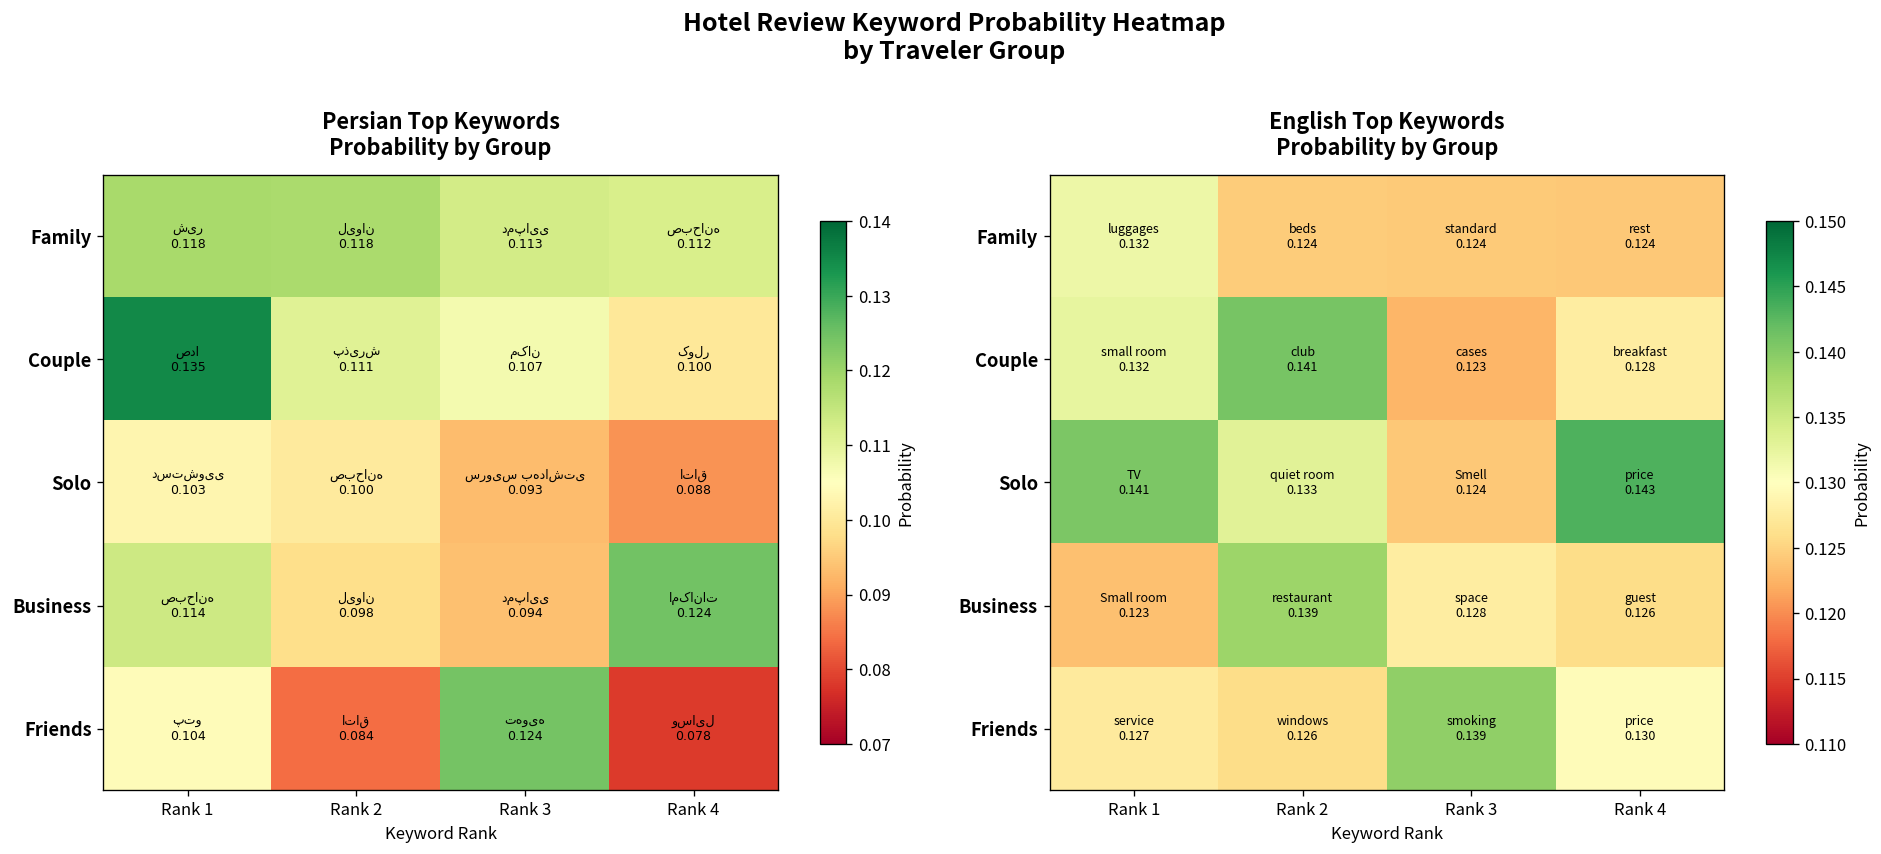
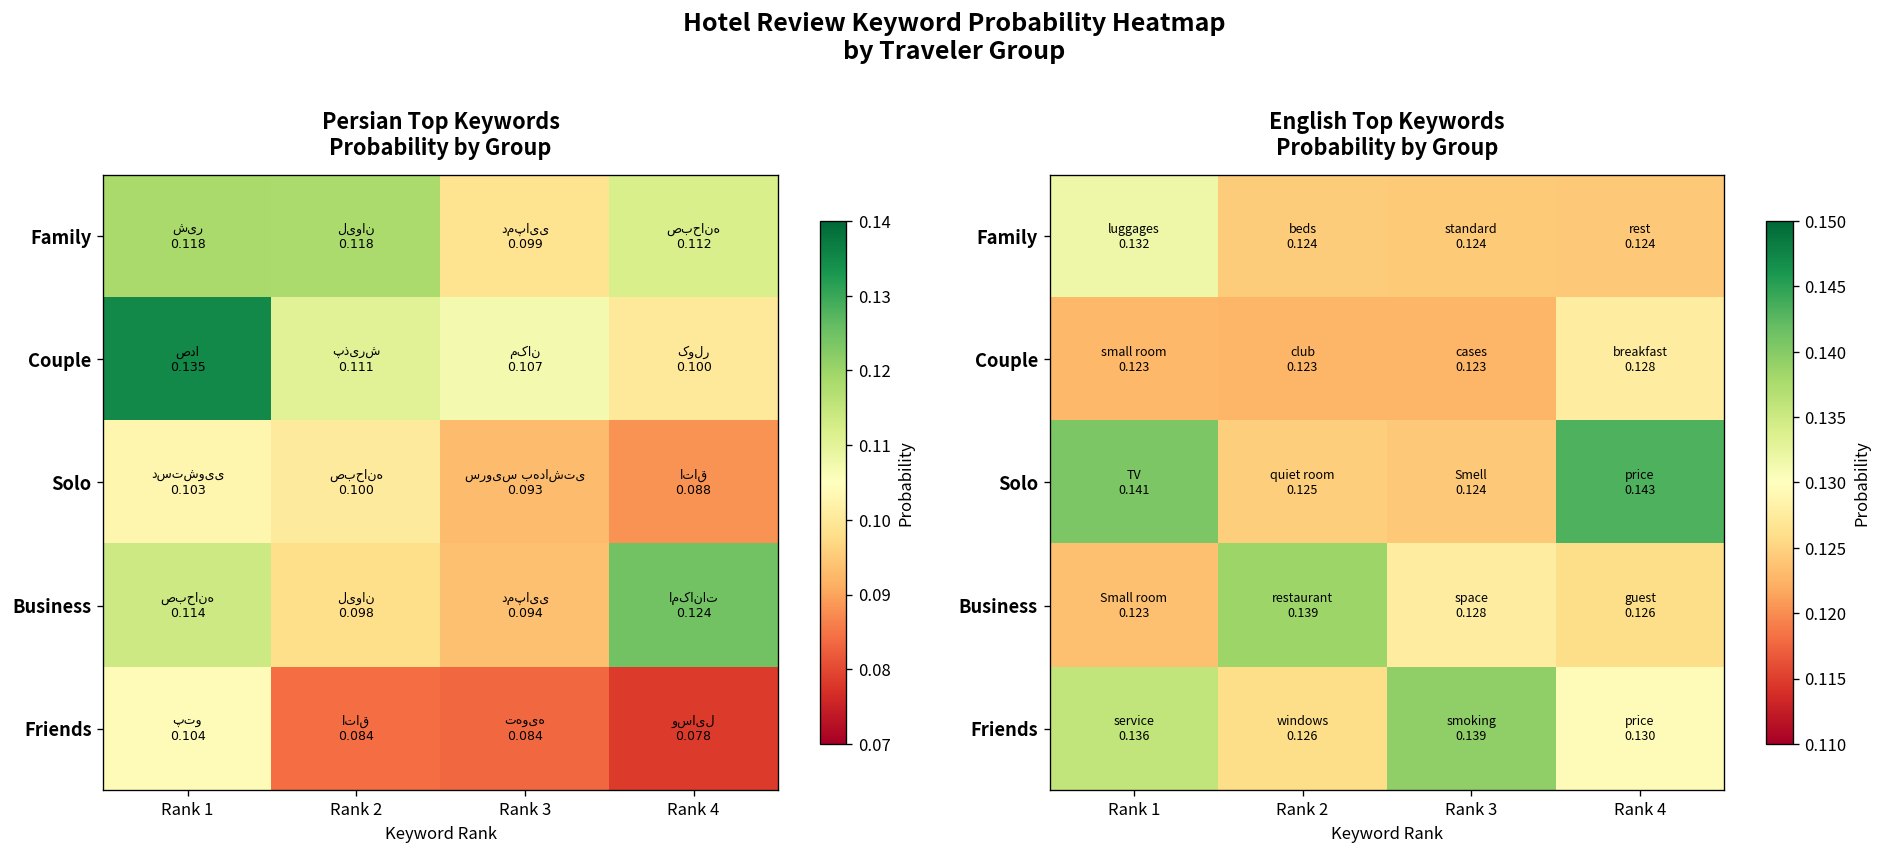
Persian Top Keywords Probability by Group, Family, Rank 3: 0.113 -> 0.099
Persian Top Keywords Probability by Group, Friends, Rank 3: 0.124 -> 0.084
English Top Keywords Probability by Group, Couple, Rank 1: 0.132 -> 0.123
English Top Keywords Probability by Group, Couple, Rank 2: 0.141 -> 0.123
English Top Keywords Probability by Group, Solo, Rank 2: 0.133 -> 0.125
English Top Keywords Probability by Group, Friends, Rank 1: 0.127 -> 0.136
